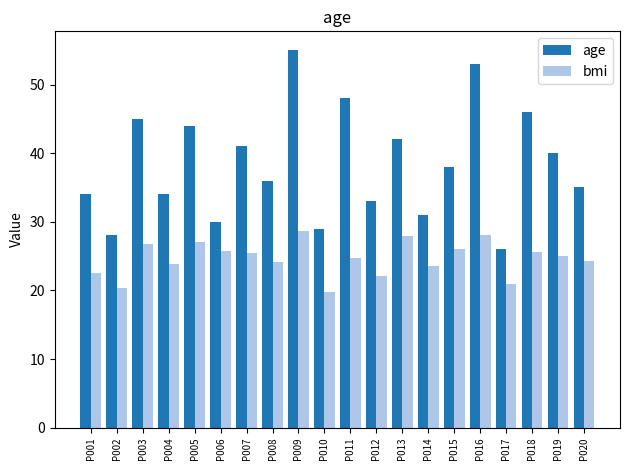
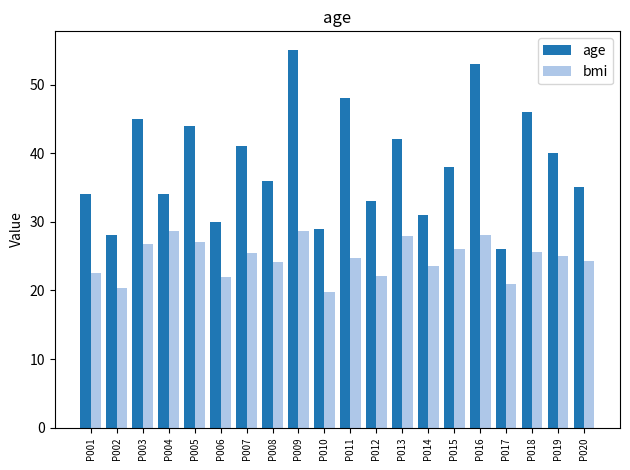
bmi, P004: 24 -> 29
bmi, P006: 26 -> 22
